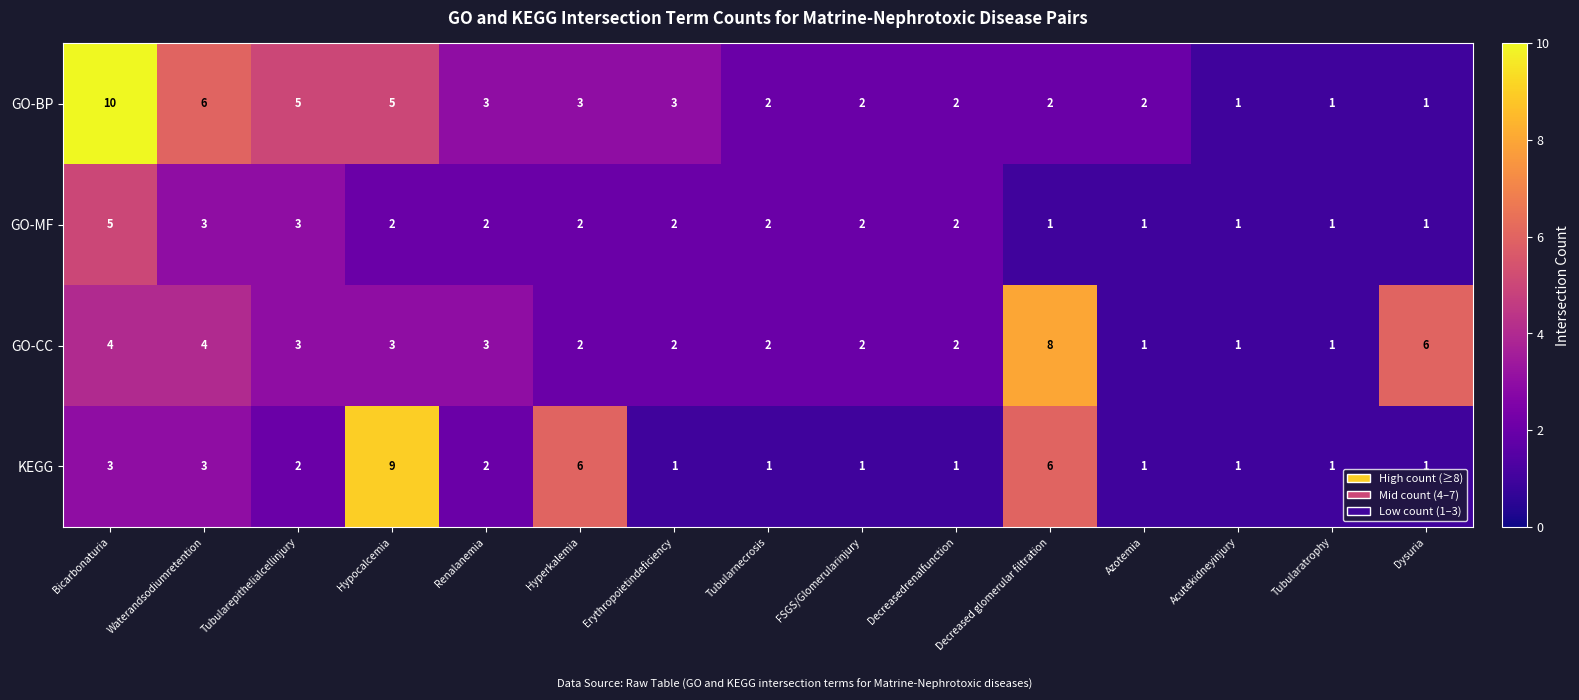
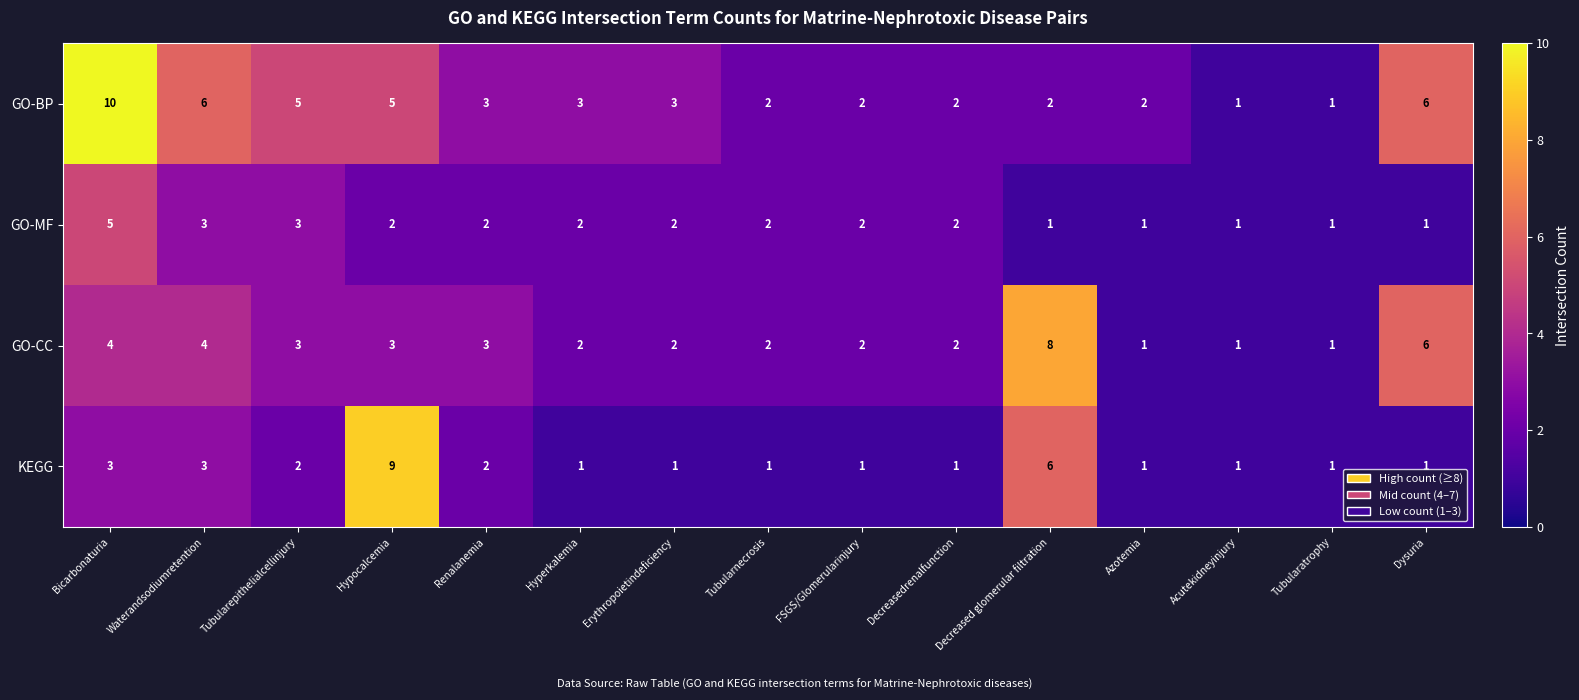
GO-BP, Dysuria: 1 -> 6
KEGG, Hyperkalemia: 6 -> 1
